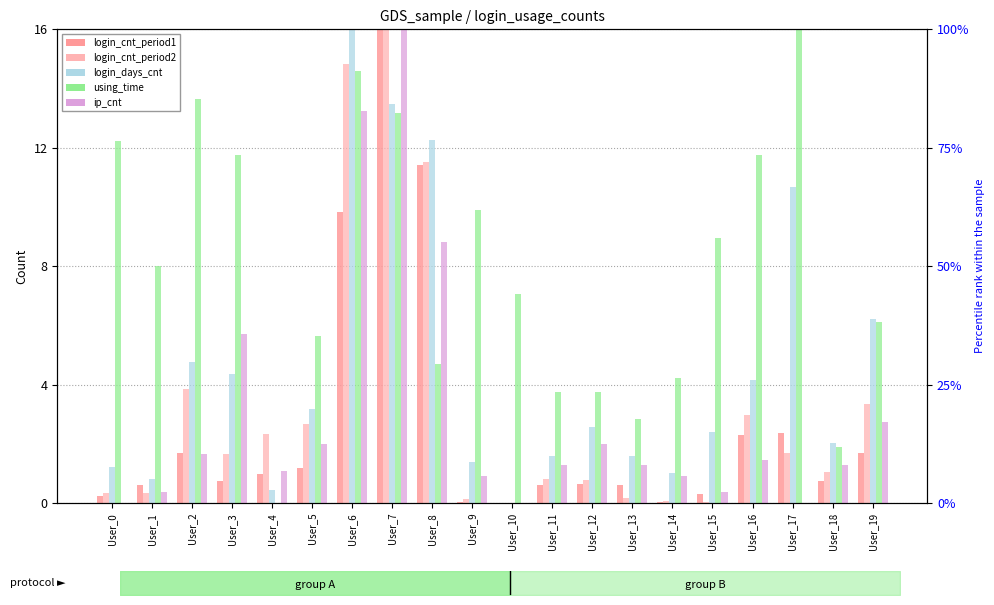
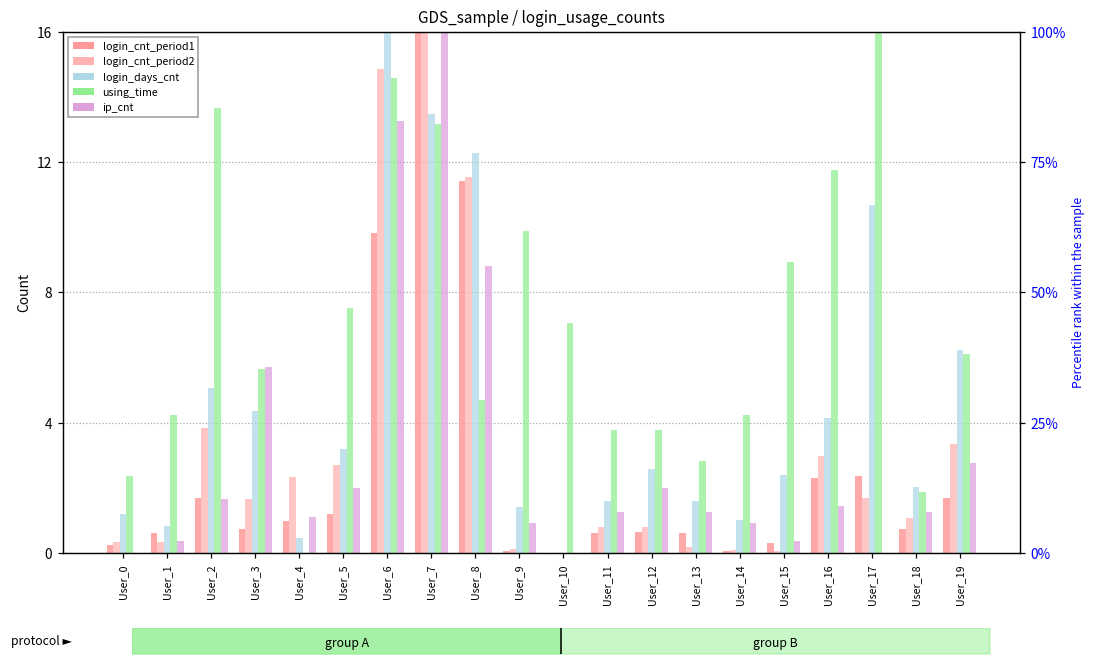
using_time, User_0: 12.2 -> 2.4
using_time, User_1: 8.0 -> 4.2
login_days_cnt, User_2: 4.8 -> 5.1
using_time, User_3: 11.8 -> 5.6
using_time, User_5: 5.6 -> 7.5
